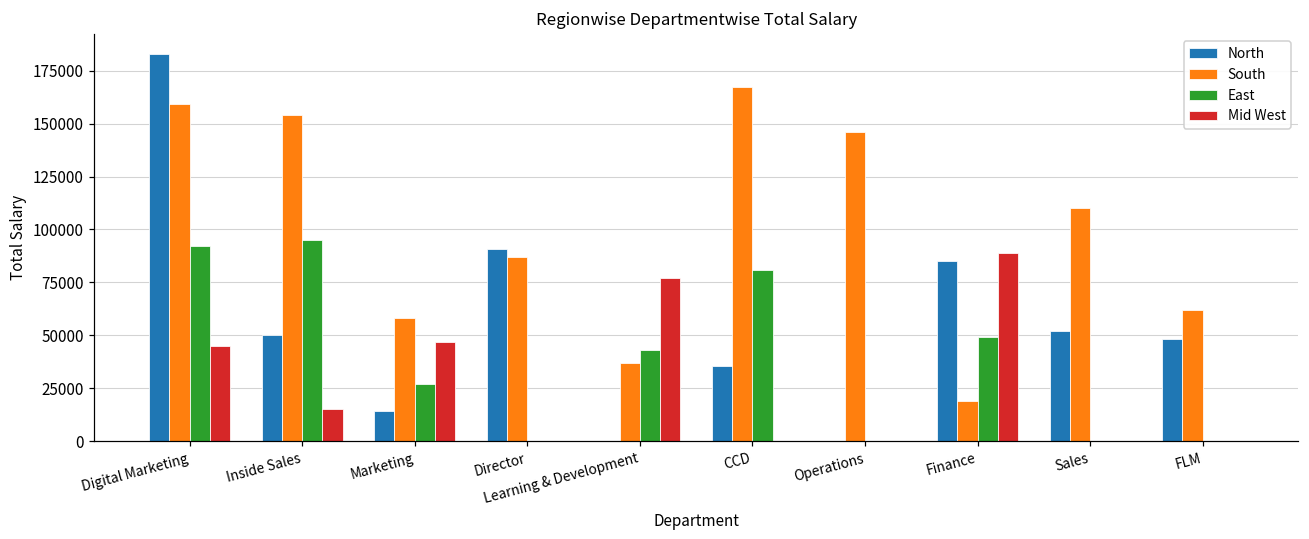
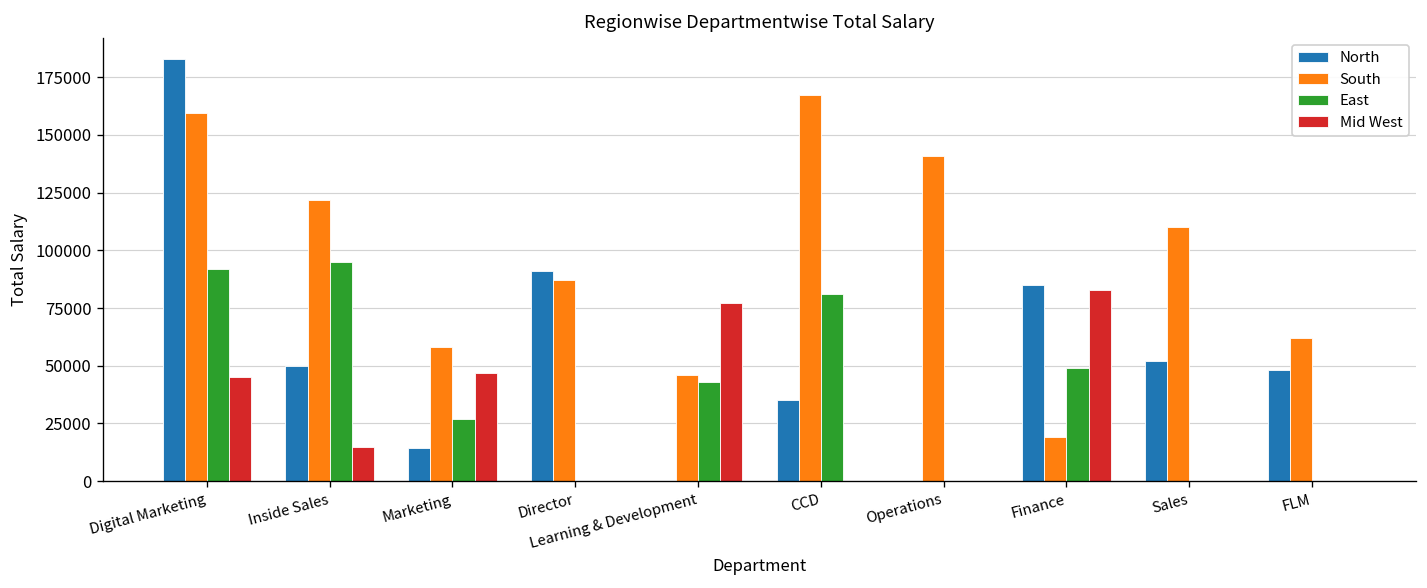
South, Inside Sales: 154000 -> 122000
South, Learning & Development: 37000 -> 46000
South, Operations: 146000 -> 141000
Mid West, Finance: 89000 -> 83000
